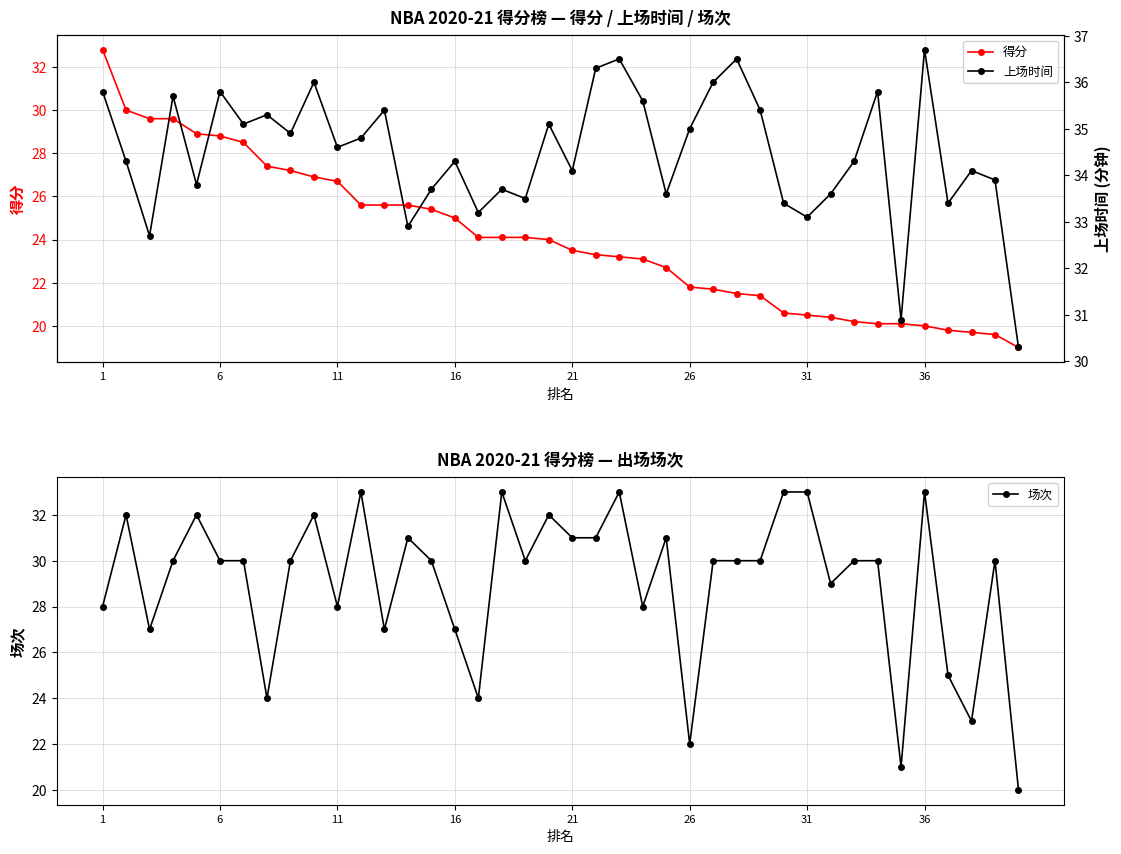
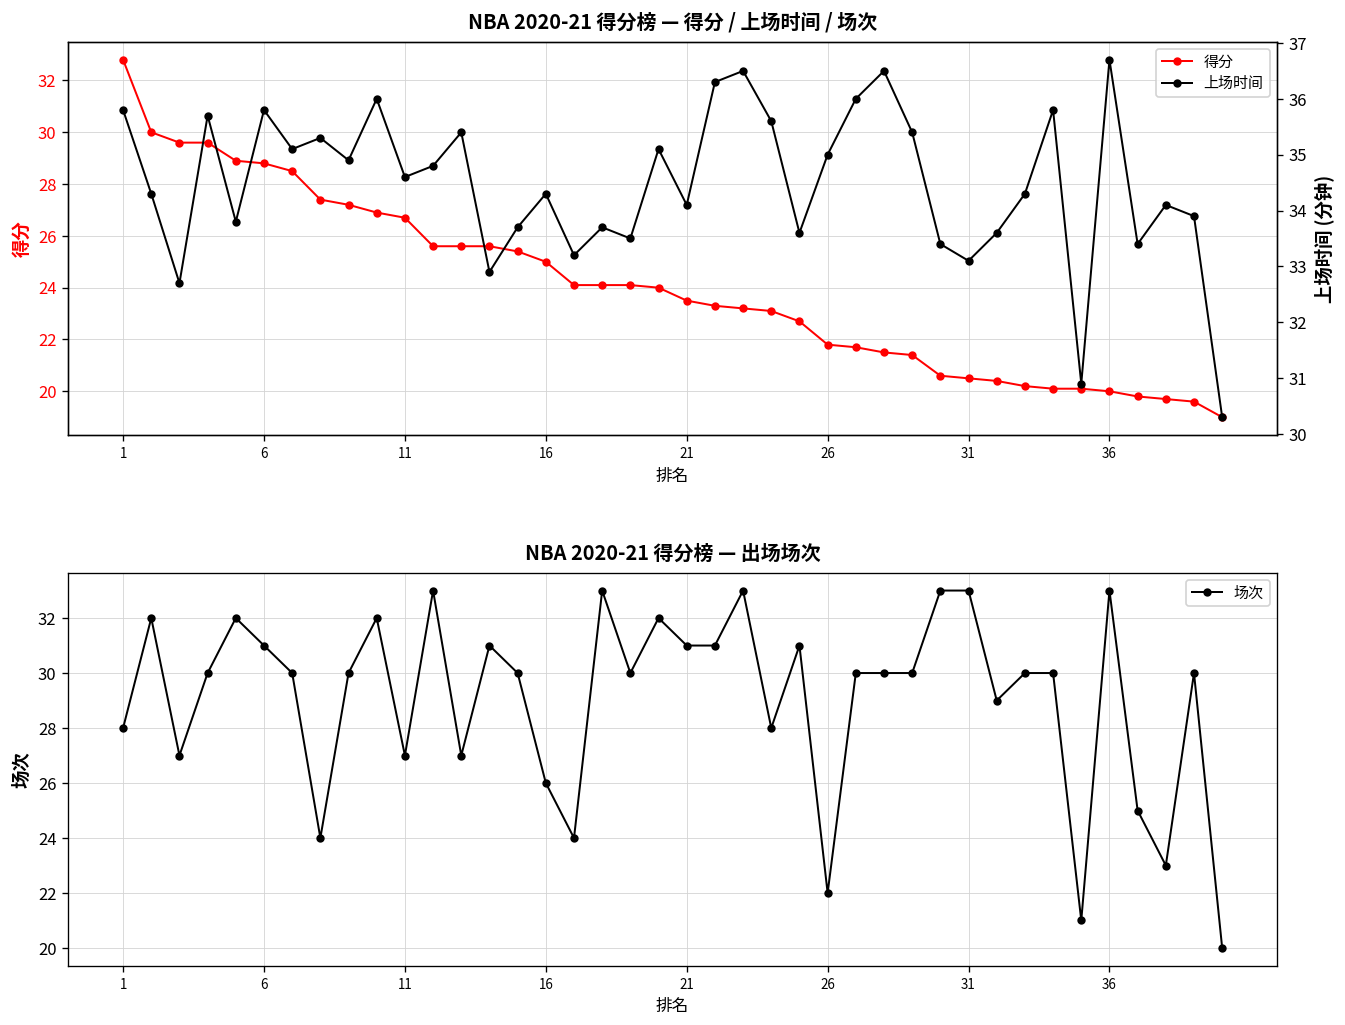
NBA 2020-21 得分榜 — 出场场次, 6: 30 -> 31
NBA 2020-21 得分榜 — 出场场次, 11: 28 -> 27
NBA 2020-21 得分榜 — 出场场次, 16: 27 -> 26
